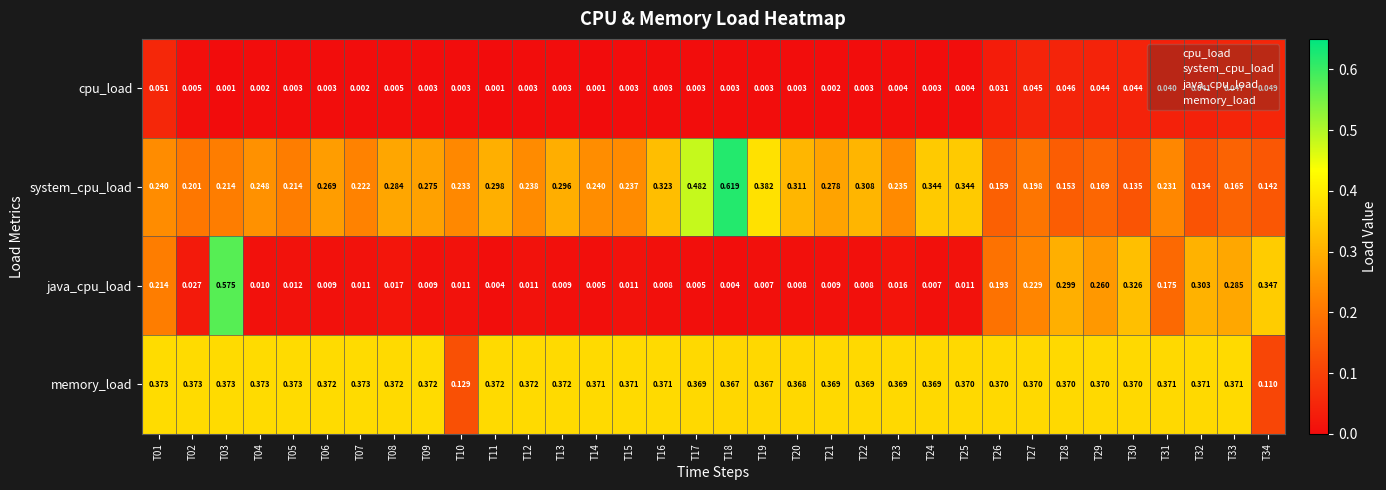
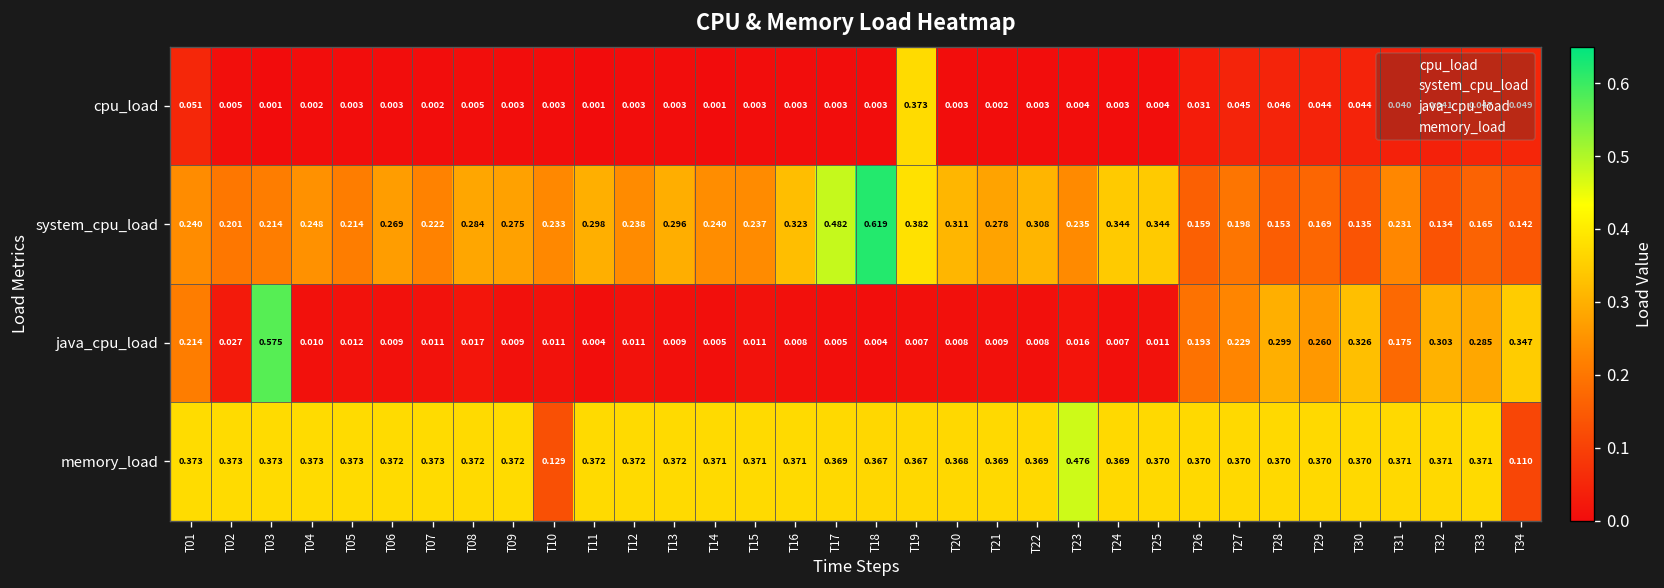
cpu_load, T19: 0.003 -> 0.373
memory_load, T23: 0.369 -> 0.476
